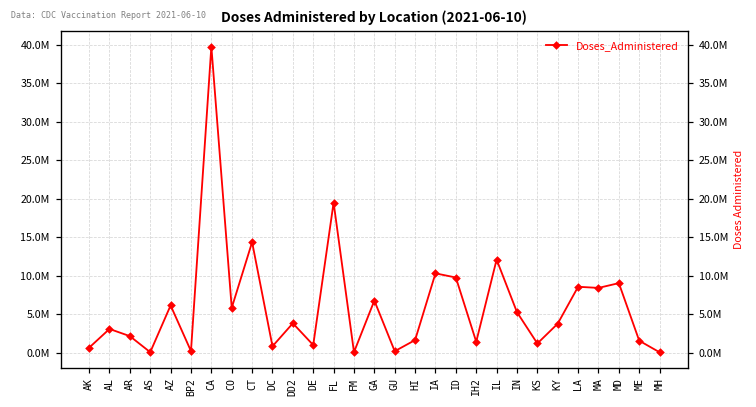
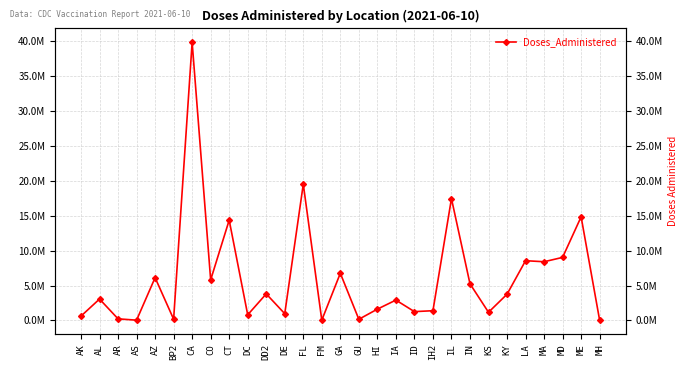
AR: 2000000 -> 0
IA: 10000000 -> 3000000
ID: 10000000 -> 1000000
IL: 12000000 -> 17000000
ME: 2000000 -> 15000000
